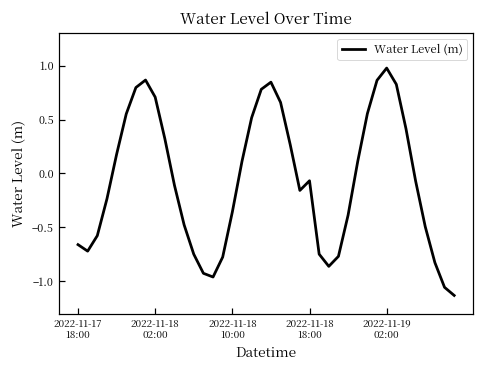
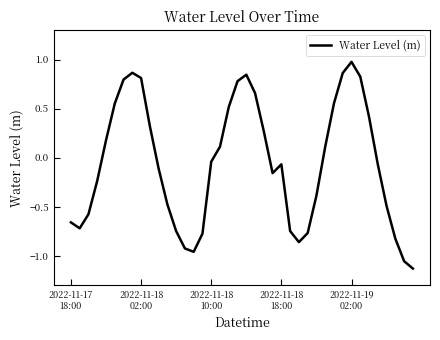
2022-11-18 02:00: 0.7 -> 0.8
2022-11-18 10:00: -0.4 -> 0.0
